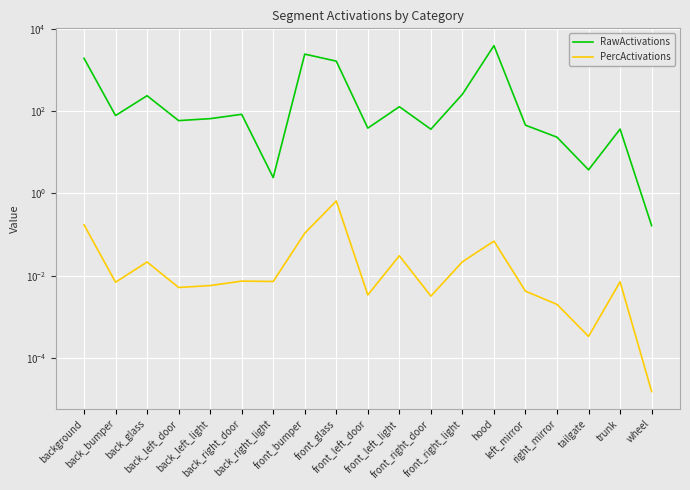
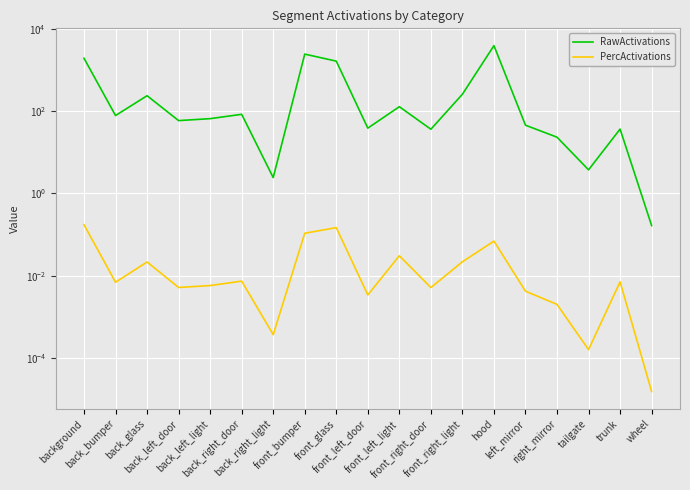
PercActivations, back_right_light: 0.007 -> 0.0004
PercActivations, front_glass: 0.7 -> 0.15
PercActivations, front_right_door: 0.003 -> 0.005
PercActivations, tailgate: 0.0003 -> 0.00016
